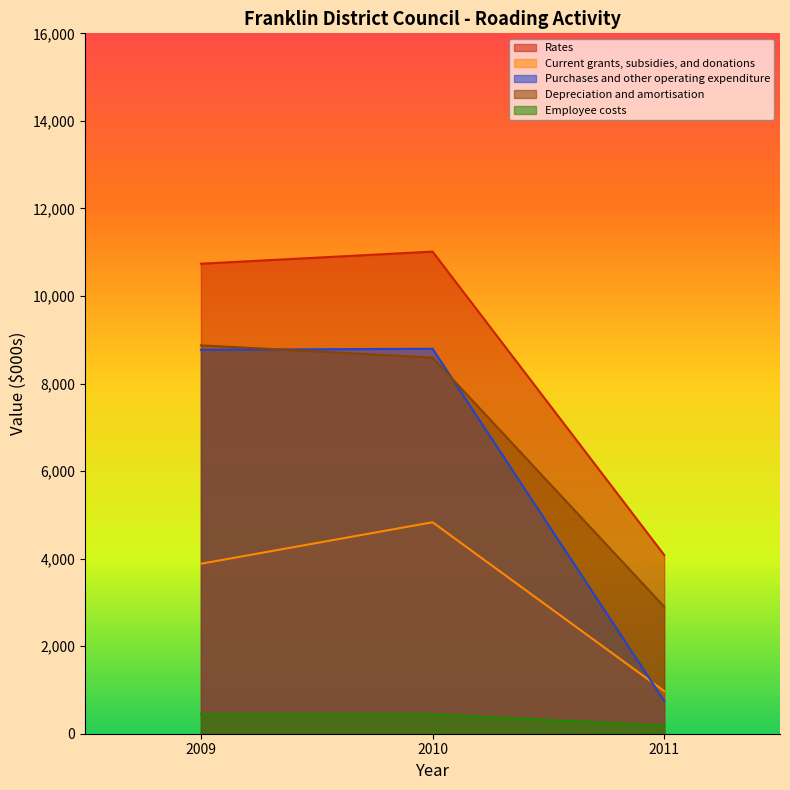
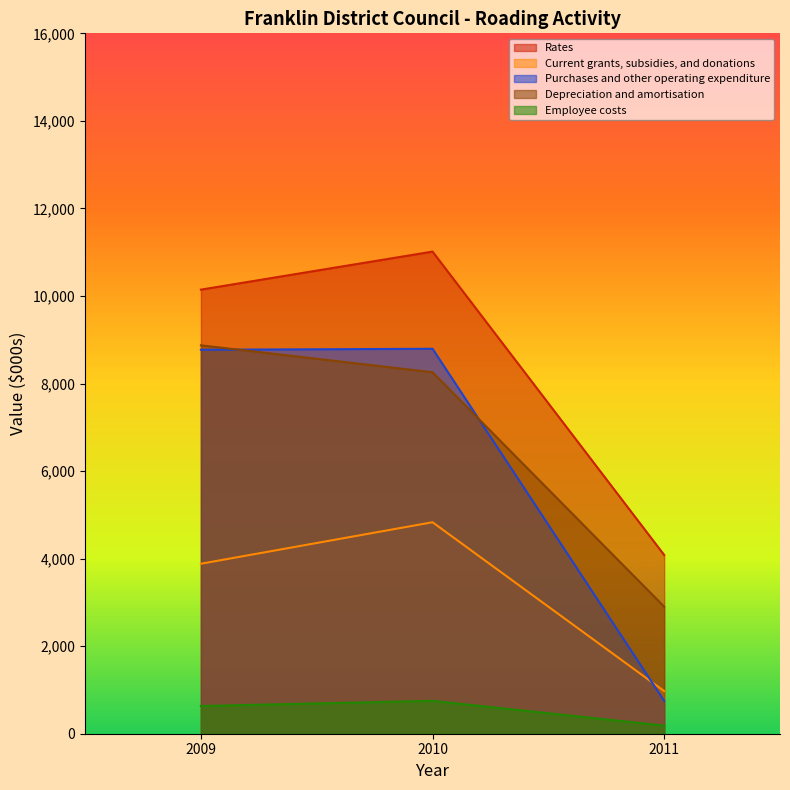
Rates, 2009: 10,700 -> 10,100
Employee costs, 2009: 400 -> 600
Depreciation and amortisation, 2010: 8,600 -> 8,300
Employee costs, 2010: 400 -> 800
